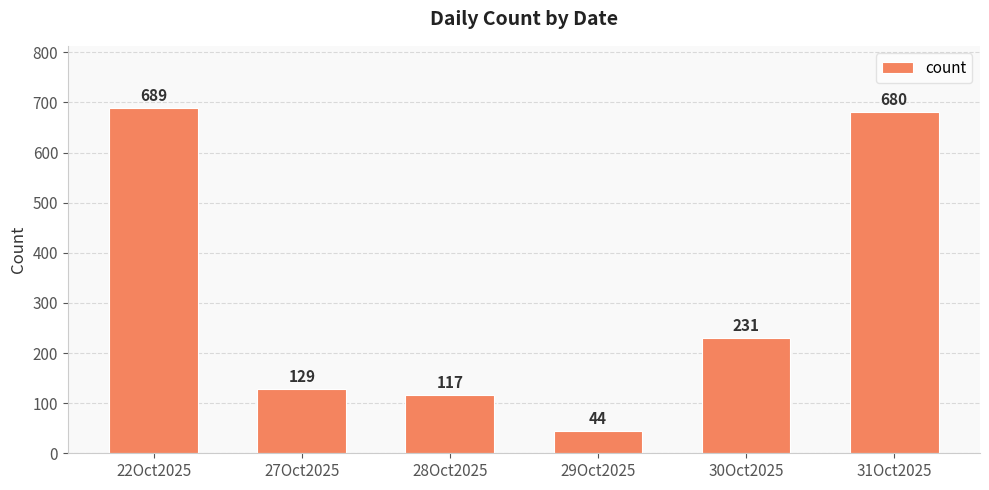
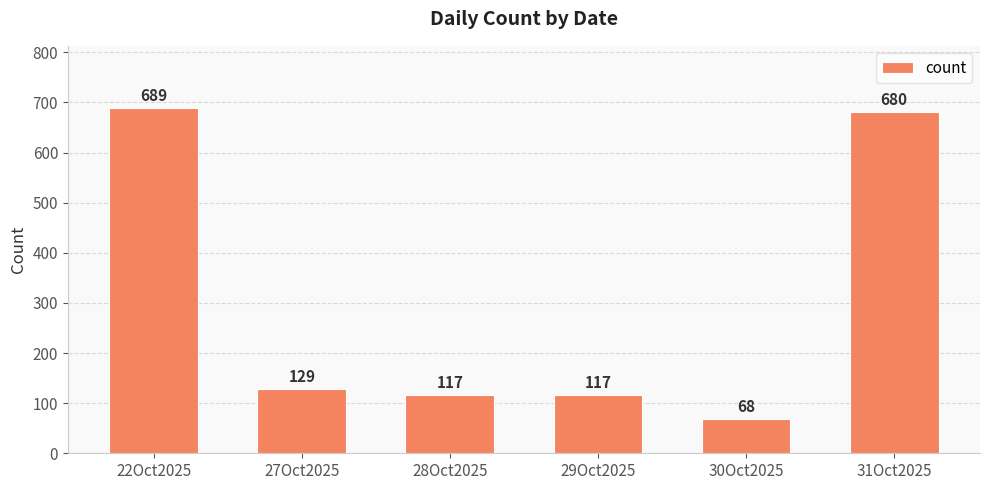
29Oct2025: 44 -> 117
30Oct2025: 231 -> 68
